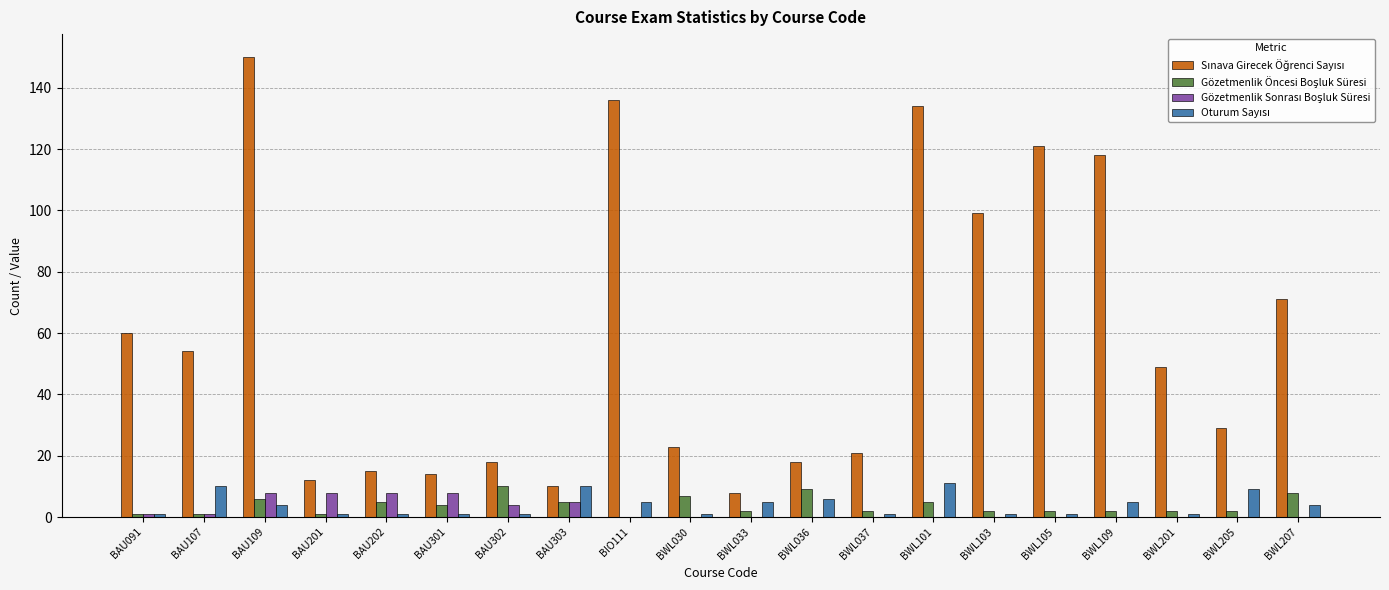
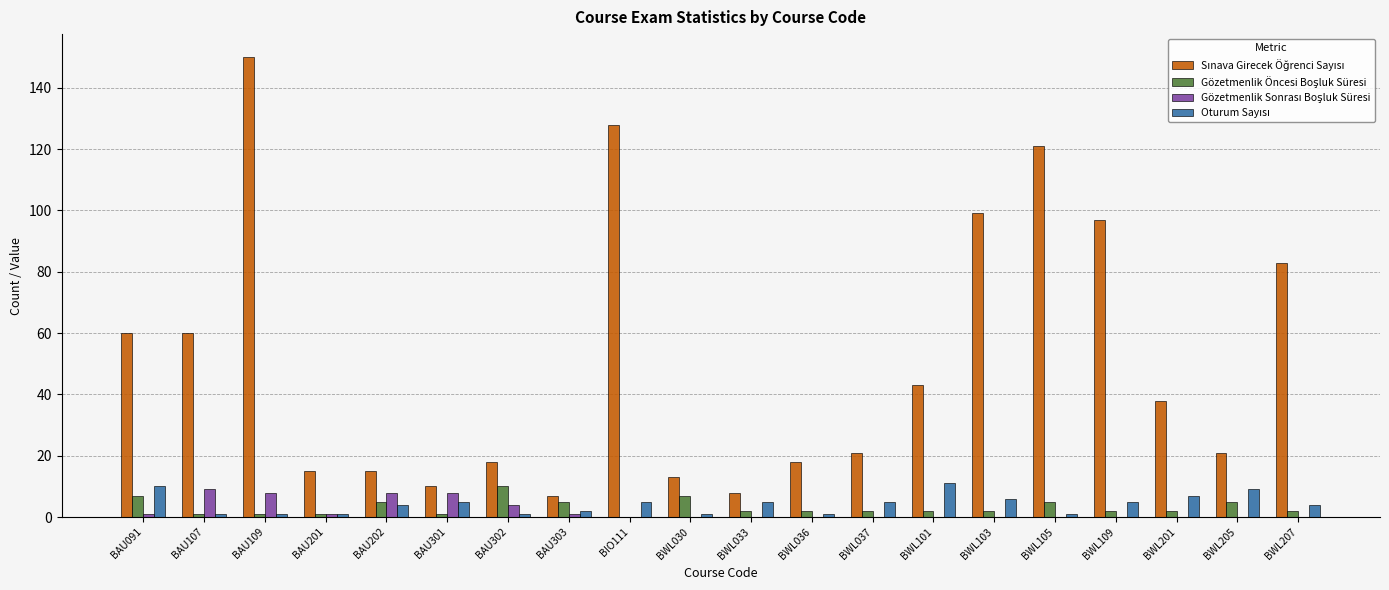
Gözetmenlik Öncesi Boşluk Süresi, BAU091: 1 -> 7
Oturum Sayısı, BAU091: 1 -> 10
Sınava Girecek Öğrenci Sayısı, BAU107: 54 -> 60
Gözetmenlik Sonrası Boşluk Süresi, BAU107: 1 -> 9
Oturum Sayısı, BAU107: 10 -> 1
Gözetmenlik Öncesi Boşluk Süresi, BAU109: 6 -> 1
Oturum Sayısı, BAU109: 4 -> 1
Sınava Girecek Öğrenci Sayısı, BAU201: 12 -> 15
Gözetmenlik Sonrası Boşluk Süresi, BAU201: 8 -> 1
Oturum Sayısı, BAU202: 1 -> 4
Sınava Girecek Öğrenci Sayısı, BAU301: 14 -> 10
Gözetmenlik Öncesi Boşluk Süresi, BAU301: 4 -> 1
Oturum Sayısı, BAU301: 1 -> 5
Sınava Girecek Öğrenci Sayısı, BAU303: 10 -> 7
Gözetmenlik Sonrası Boşluk Süresi, BAU303: 5 -> 1
Oturum Sayısı, BAU303: 10 -> 2
Sınava Girecek Öğrenci Sayısı, BIO111: 136 -> 128
Sınava Girecek Öğrenci Sayısı, BWL030: 23 -> 13
Gözetmenlik Öncesi Boşluk Süresi, BWL036: 9 -> 2
Oturum Sayısı, BWL036: 6 -> 1
Oturum Sayısı, BWL037: 1 -> 5
Sınava Girecek Öğrenci Sayısı, BWL101: 134 -> 43
Gözetmenlik Öncesi Boşluk Süresi, BWL101: 5 -> 2
Oturum Sayısı, BWL103: 1 -> 6
Gözetmenlik Öncesi Boşluk Süresi, BWL105: 2 -> 5
Sınava Girecek Öğrenci Sayısı, BWL109: 118 -> 97
Sınava Girecek Öğrenci Sayısı, BWL201: 49 -> 38
Oturum Sayısı, BWL201: 1 -> 7
Sınava Girecek Öğrenci Sayısı, BWL205: 29 -> 21
Gözetmenlik Öncesi Boşluk Süresi, BWL205: 2 -> 5
Sınava Girecek Öğrenci Sayısı, BWL207: 71 -> 83
Gözetmenlik Öncesi Boşluk Süresi, BWL207: 8 -> 2
